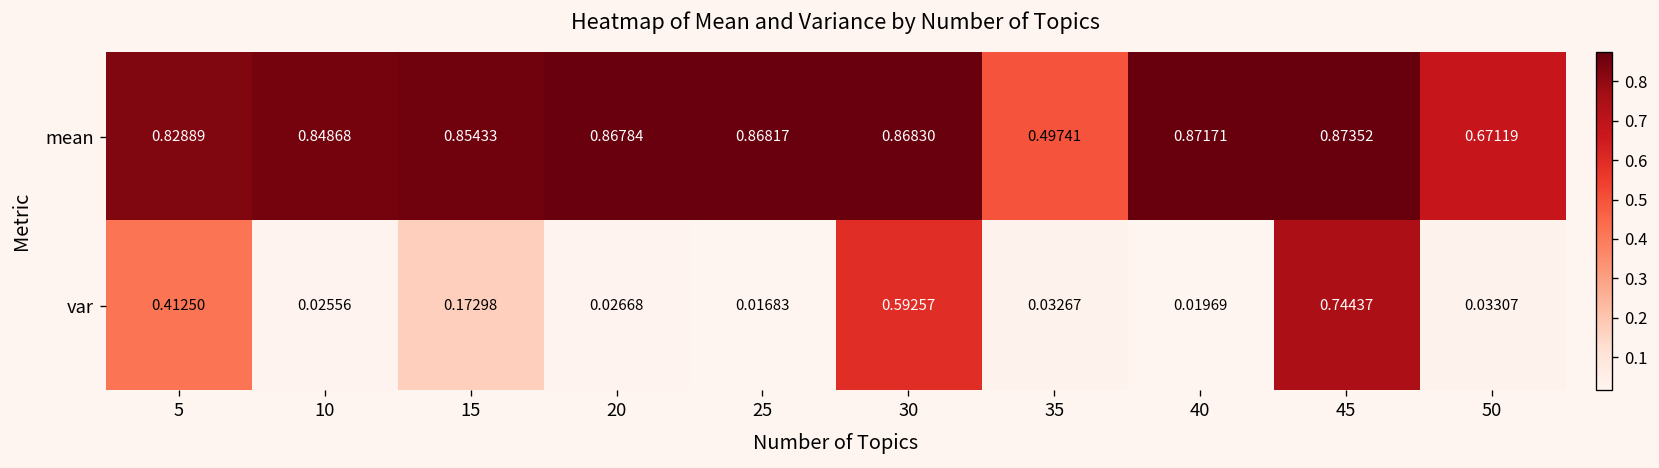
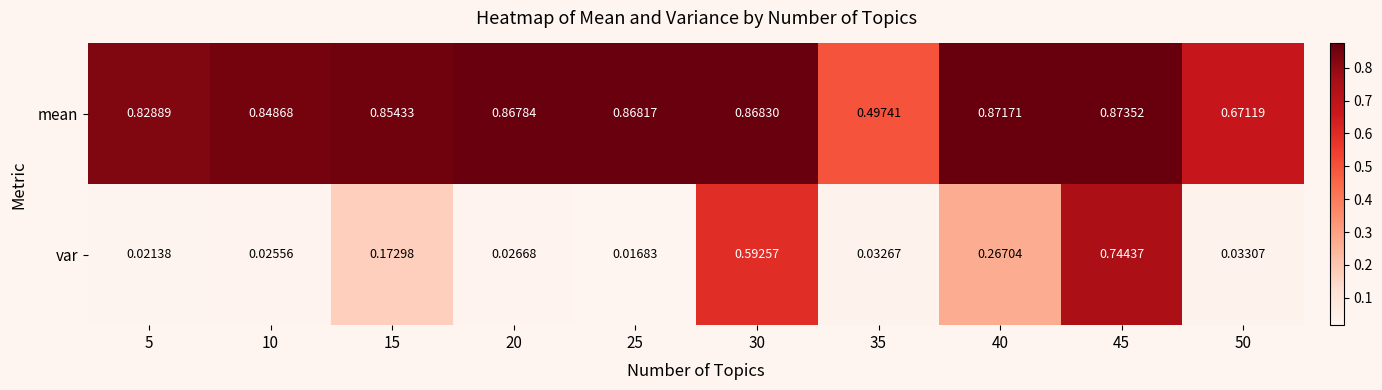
var, 5: 0.41250 -> 0.02138
var, 40: 0.01969 -> 0.26704
